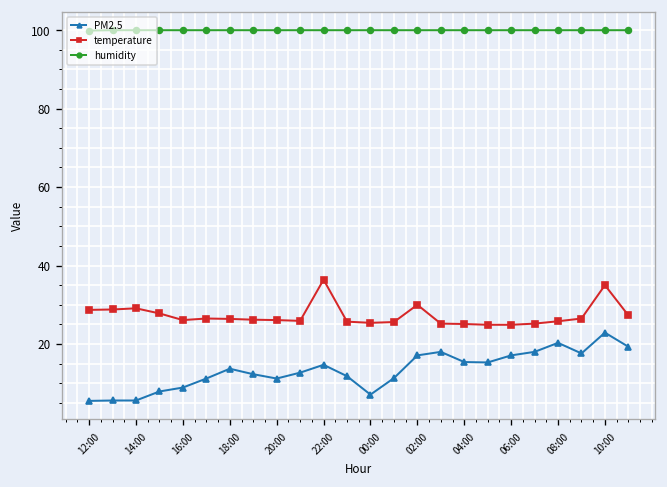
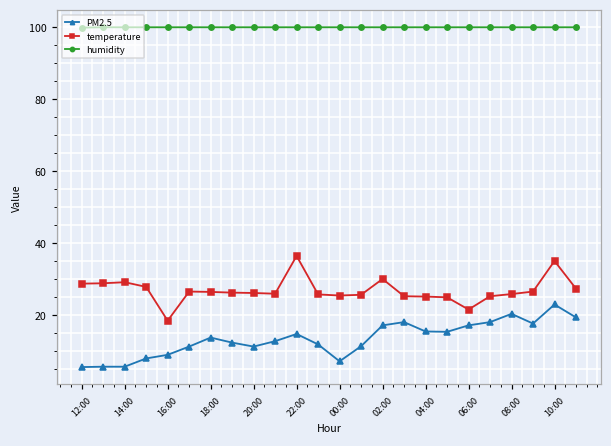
temperature, 16:00: 26 -> 18
temperature, 06:00: 25 -> 22
